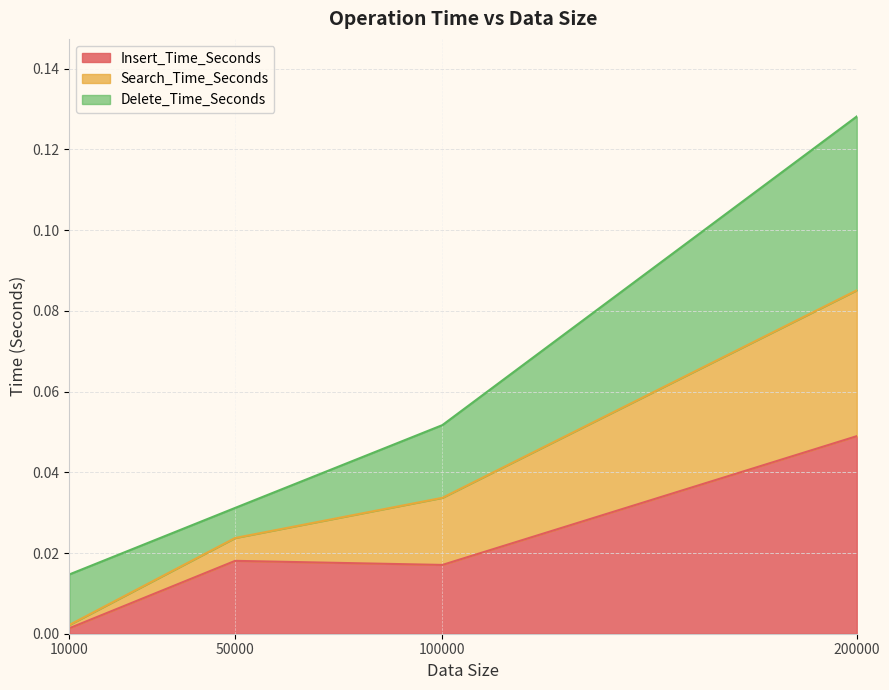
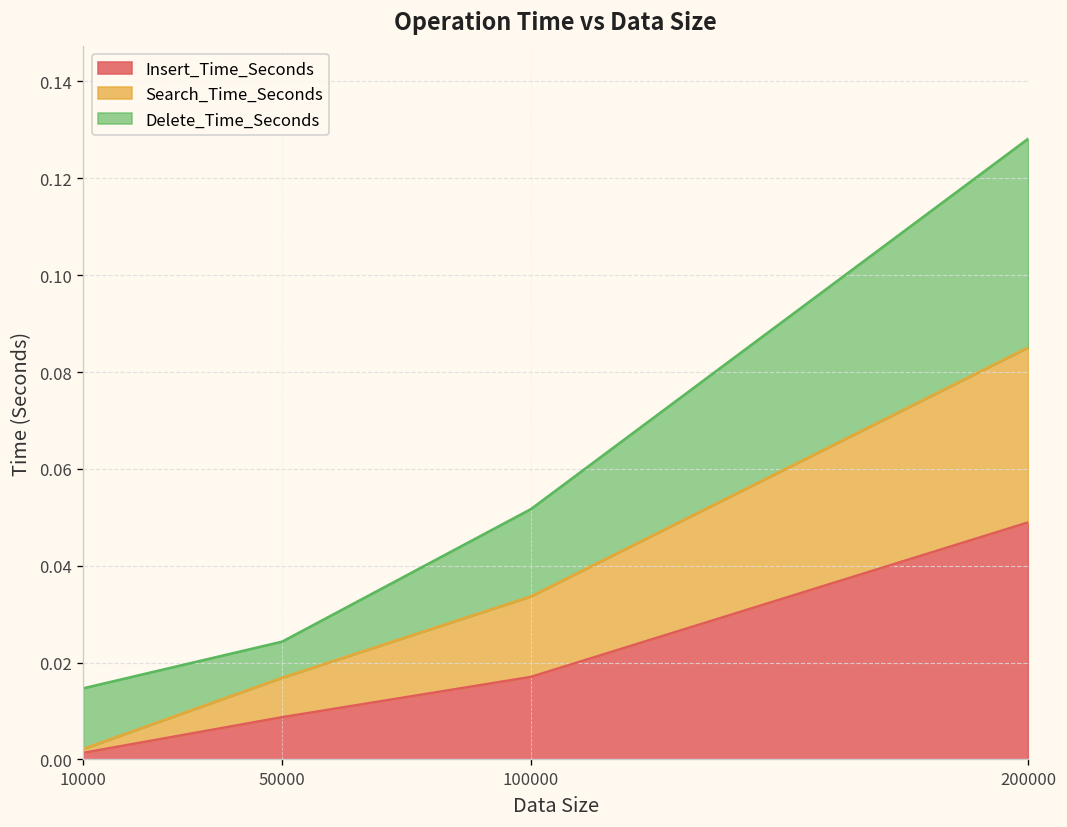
Insert_Time_Seconds, 50000: 0.018 -> 0.009
Search_Time_Seconds, 50000: 0.006 -> 0.008
